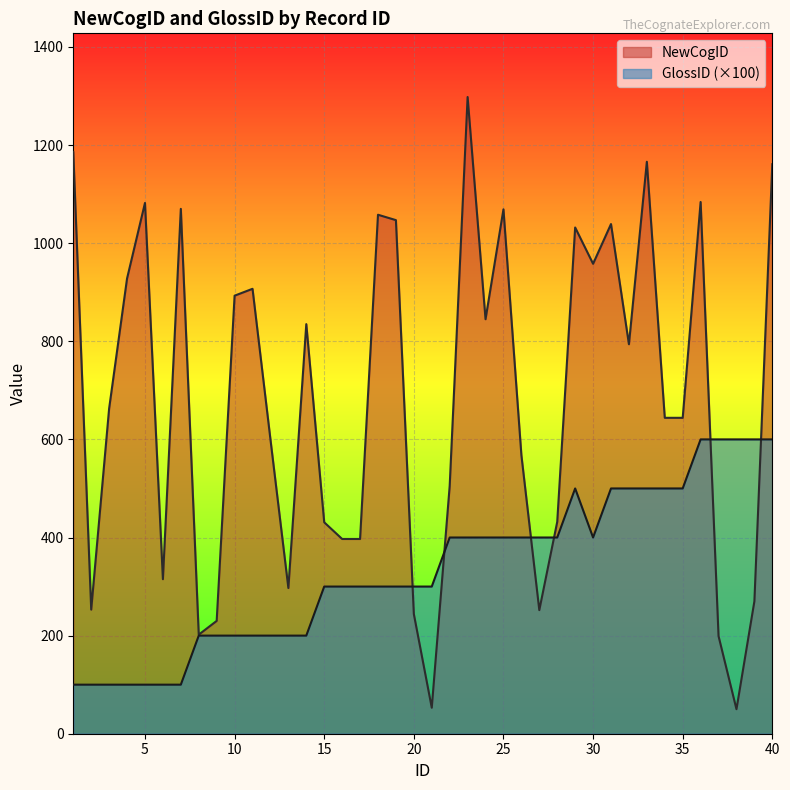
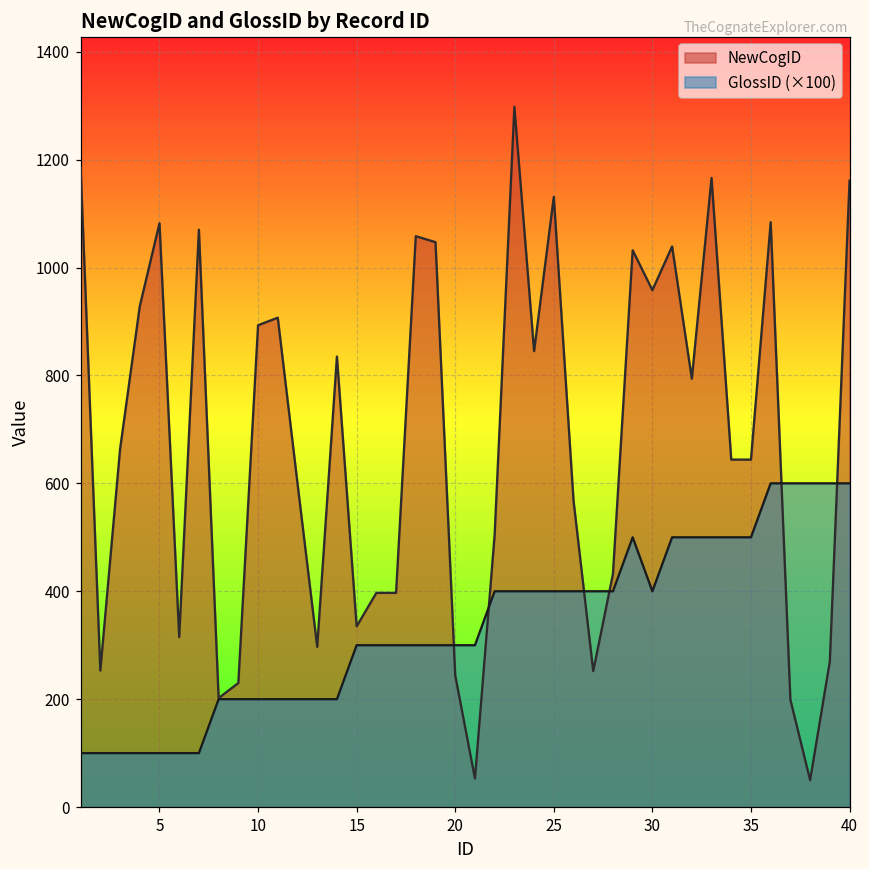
NewCogID, 15: 430 -> 340
NewCogID, 25: 1070 -> 1130
